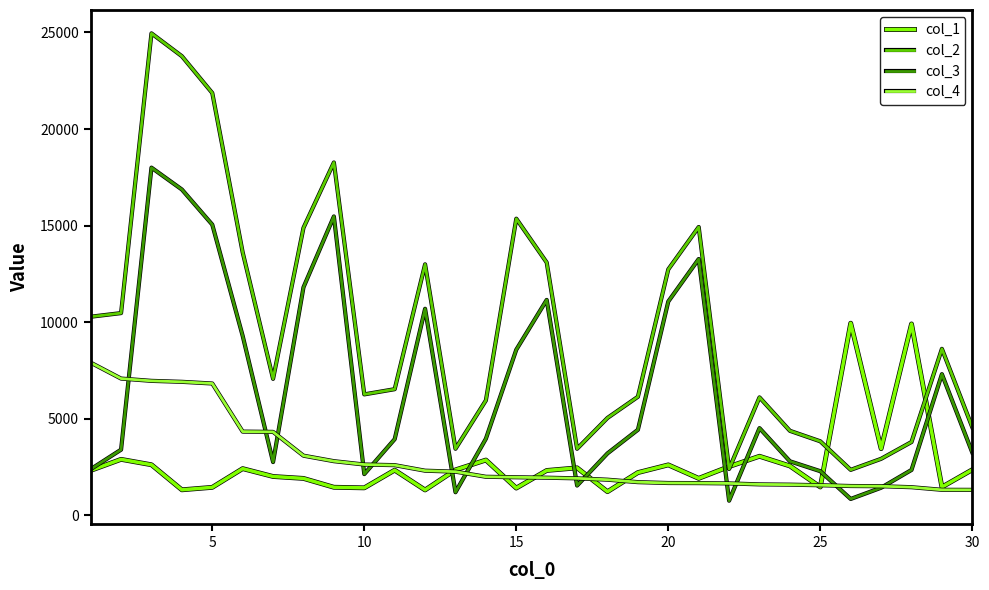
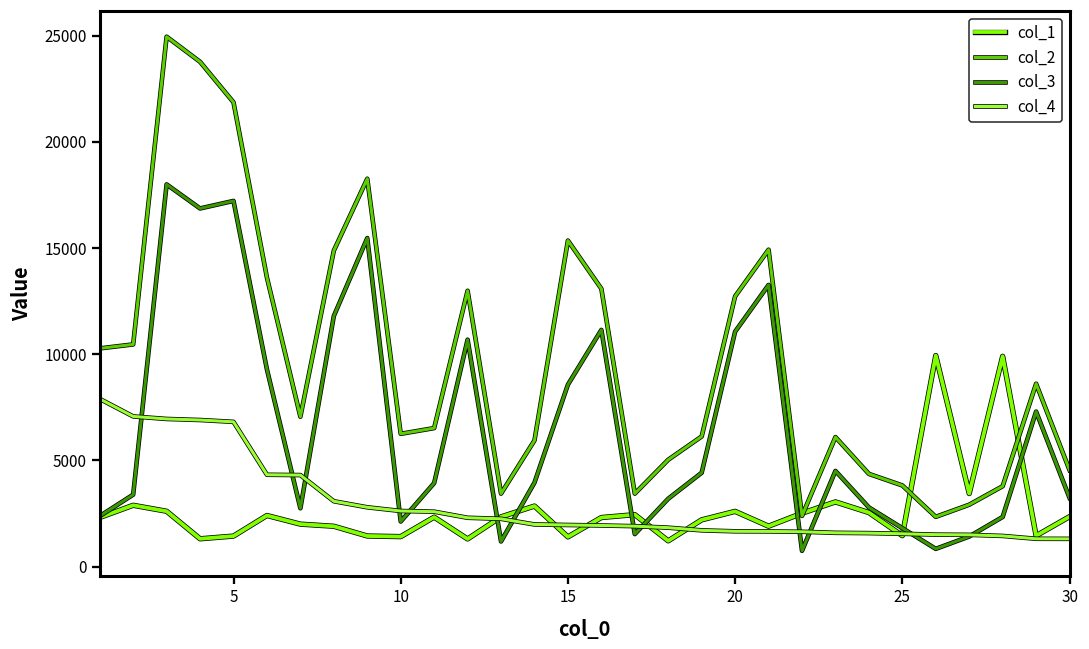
col_3, 5: 15000 -> 17200
col_3, 25: 2300 -> 1800
